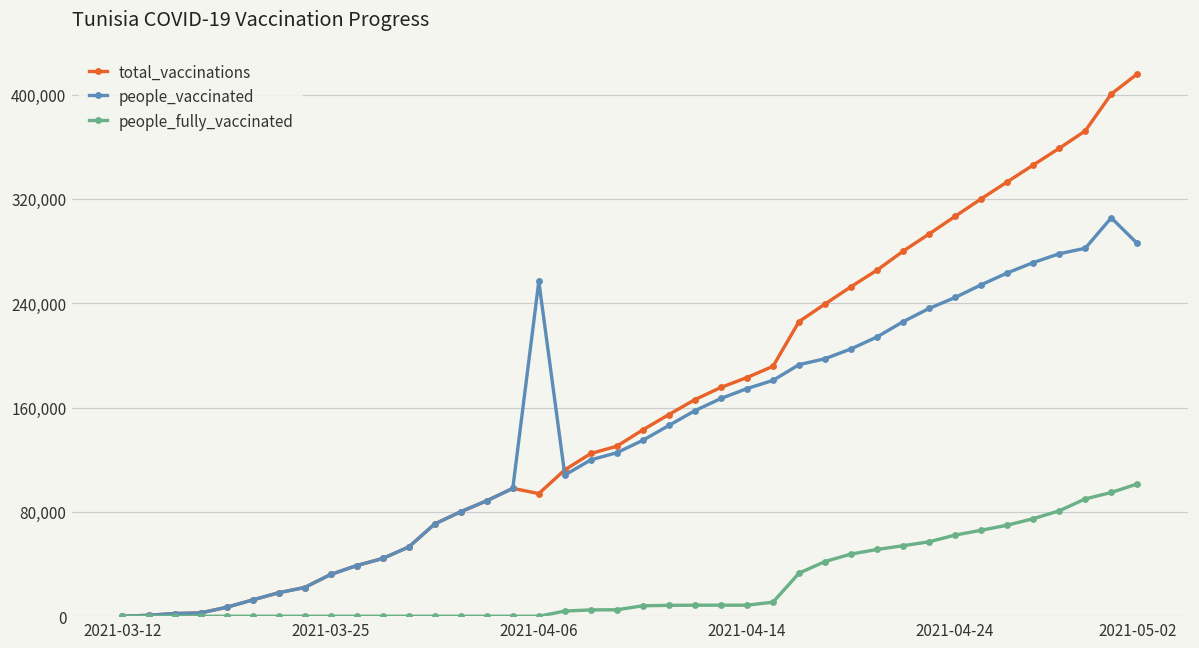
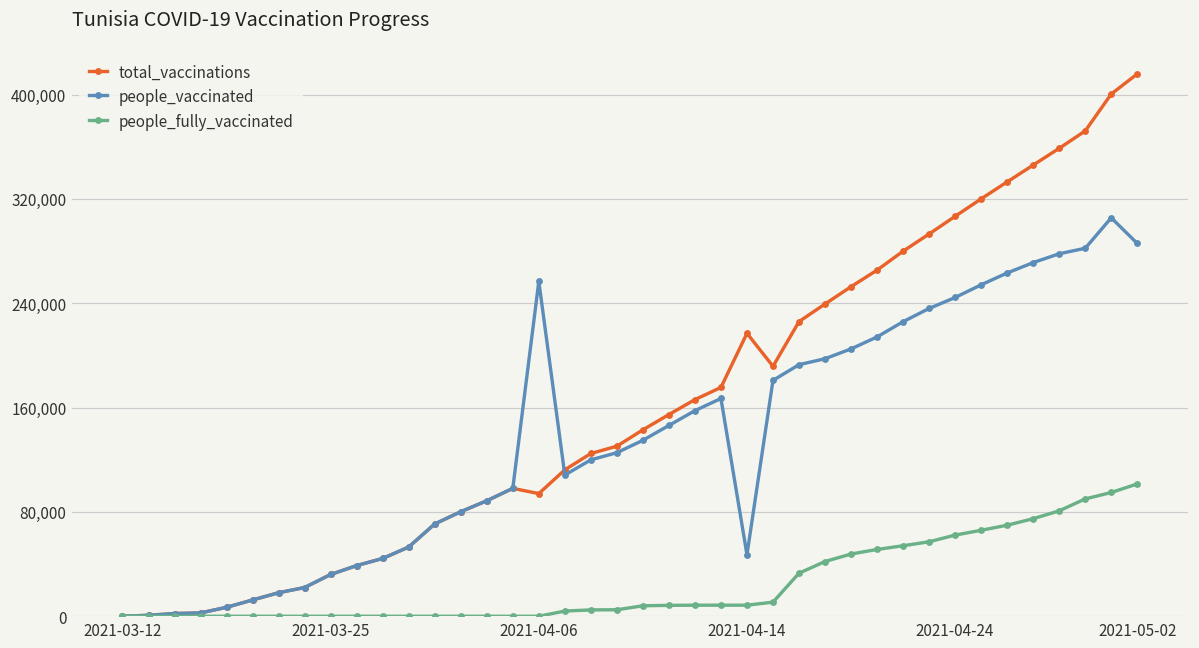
total_vaccinations, 2021-04-14: 183,000 -> 217,000
people_vaccinated, 2021-04-14: 175,000 -> 47,000
